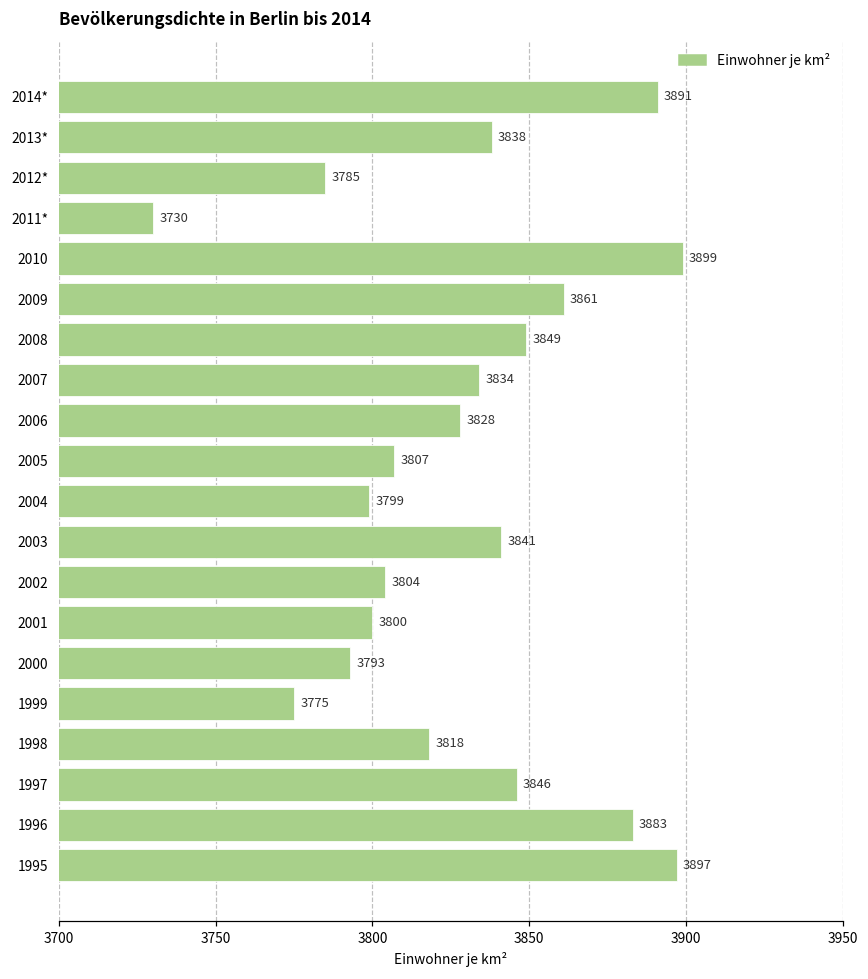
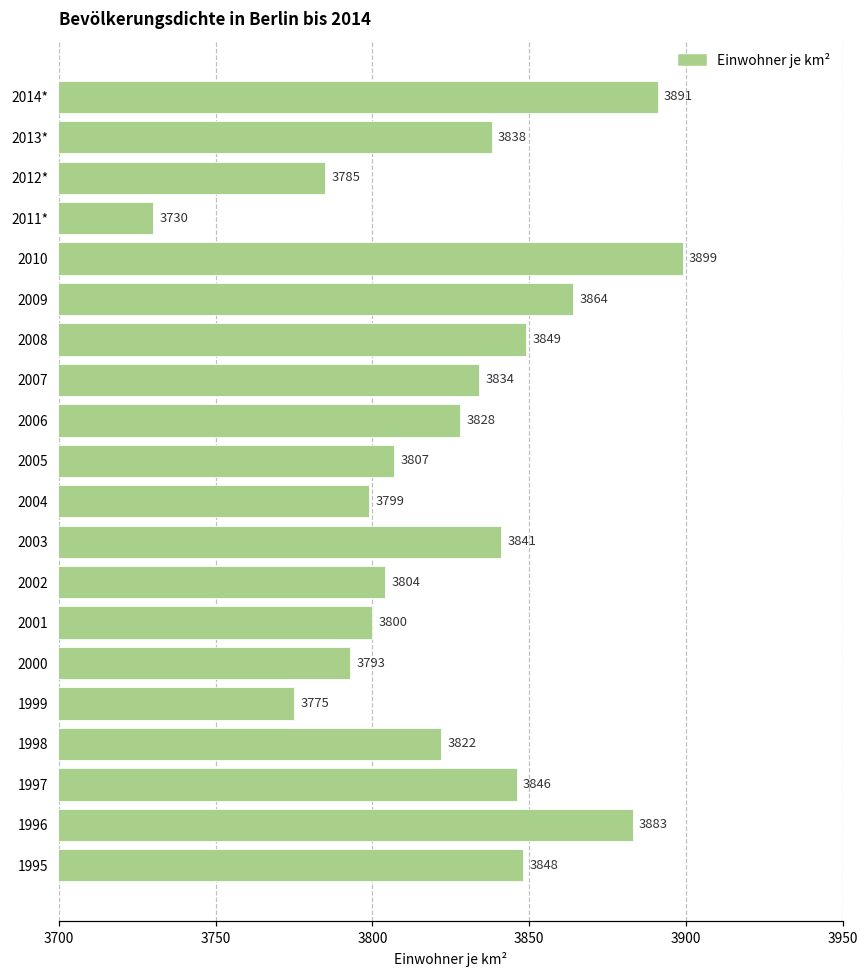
2009: 3861 -> 3864
1998: 3818 -> 3822
1995: 3897 -> 3848
